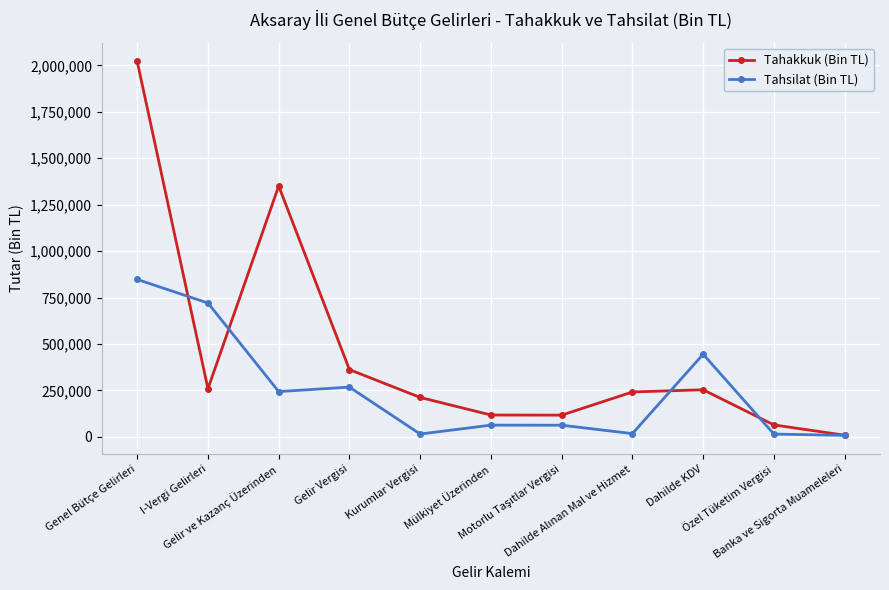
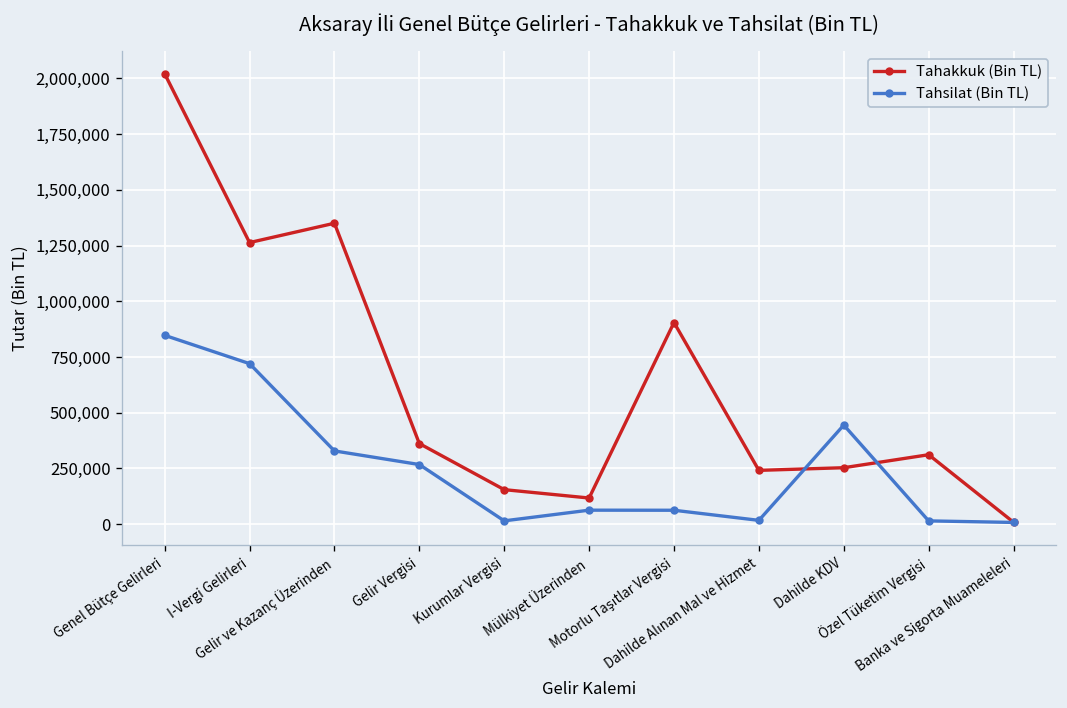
Tahakkuk (Bin TL), I-Vergi Gelirleri: 260,000 -> 1,260,000
Tahsilat (Bin TL), Gelir ve Kazanç Üzerinden: 240,000 -> 330,000
Tahakkuk (Bin TL), Kurumlar Vergisi: 210,000 -> 150,000
Tahakkuk (Bin TL), Motorlu Taşıtlar Vergisi: 120,000 -> 900,000
Tahakkuk (Bin TL), Özel Tüketim Vergisi: 60,000 -> 310,000
